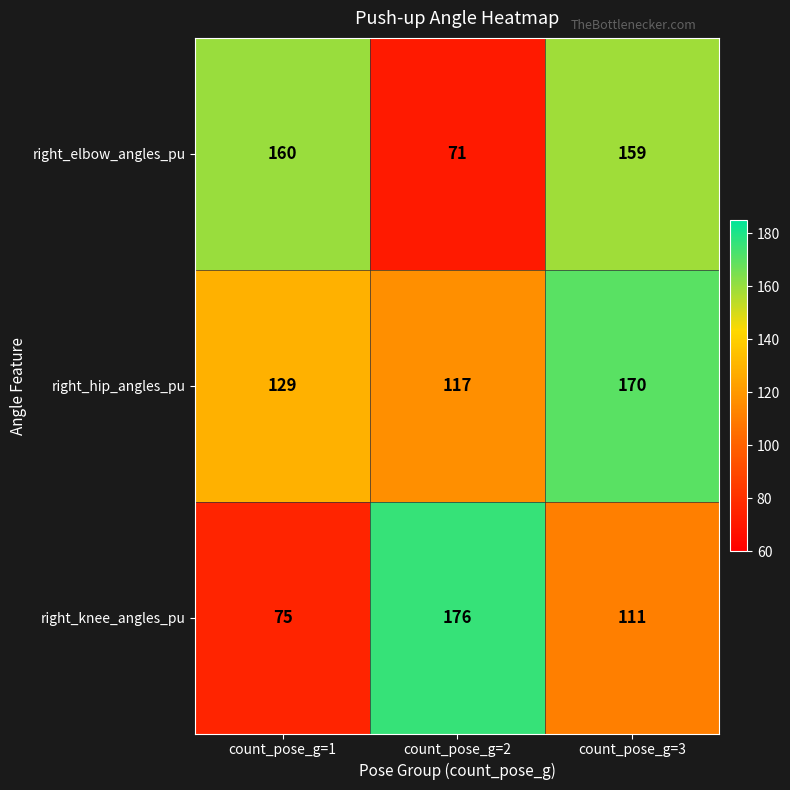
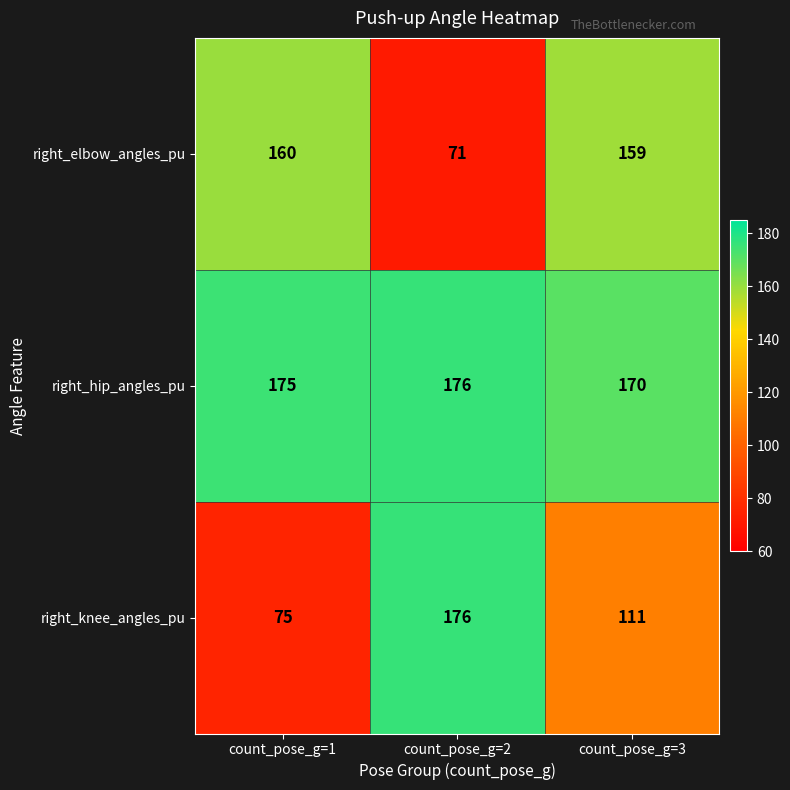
right_hip_angles_pu, count_pose_g=1: 129 -> 175
right_hip_angles_pu, count_pose_g=2: 117 -> 176
